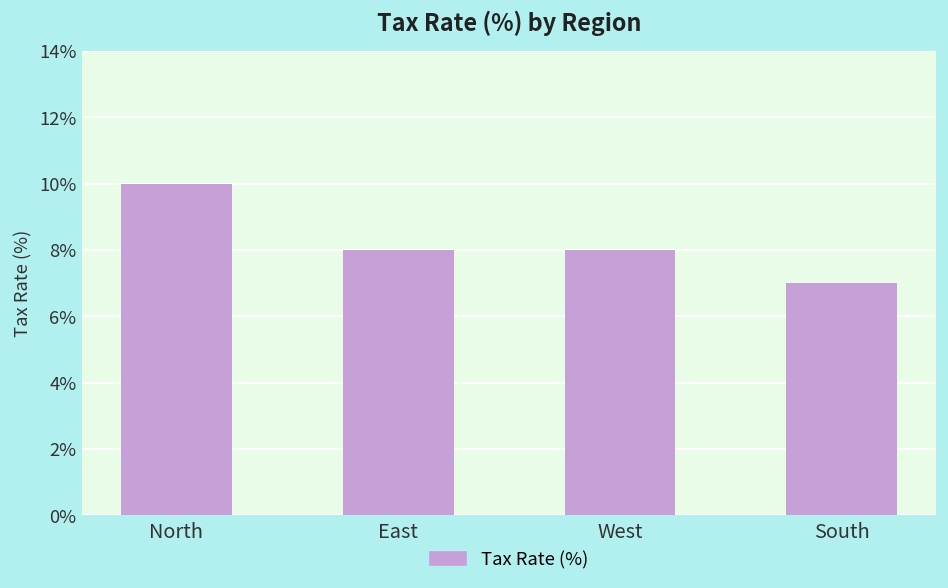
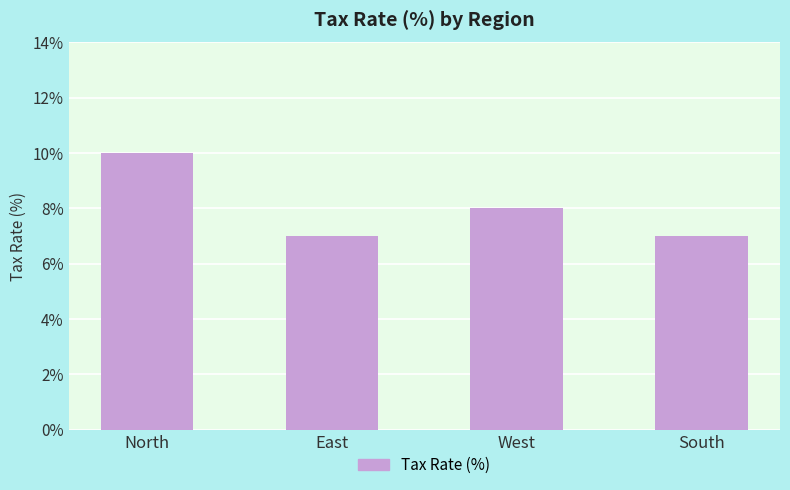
East: 8% -> 7%
